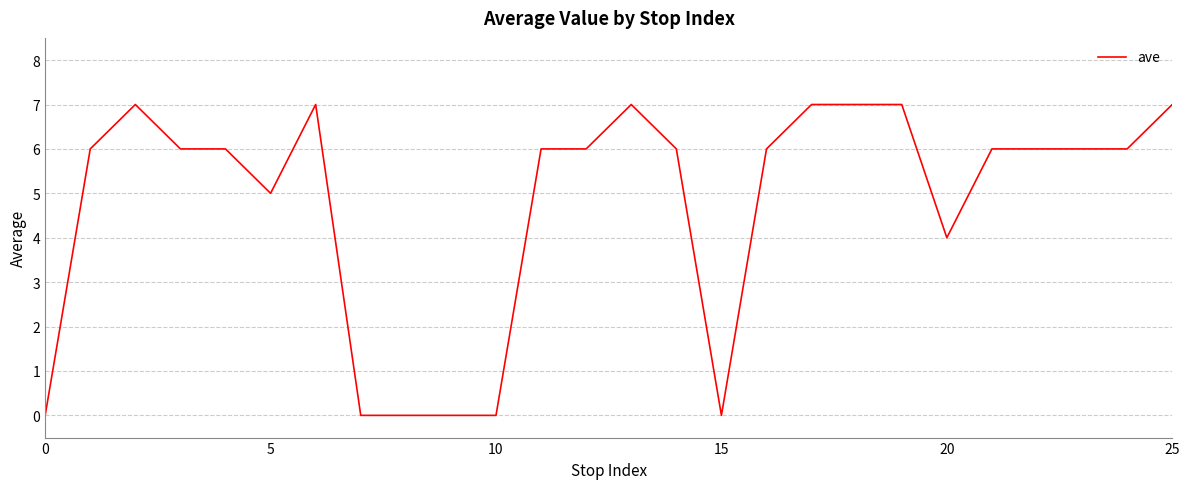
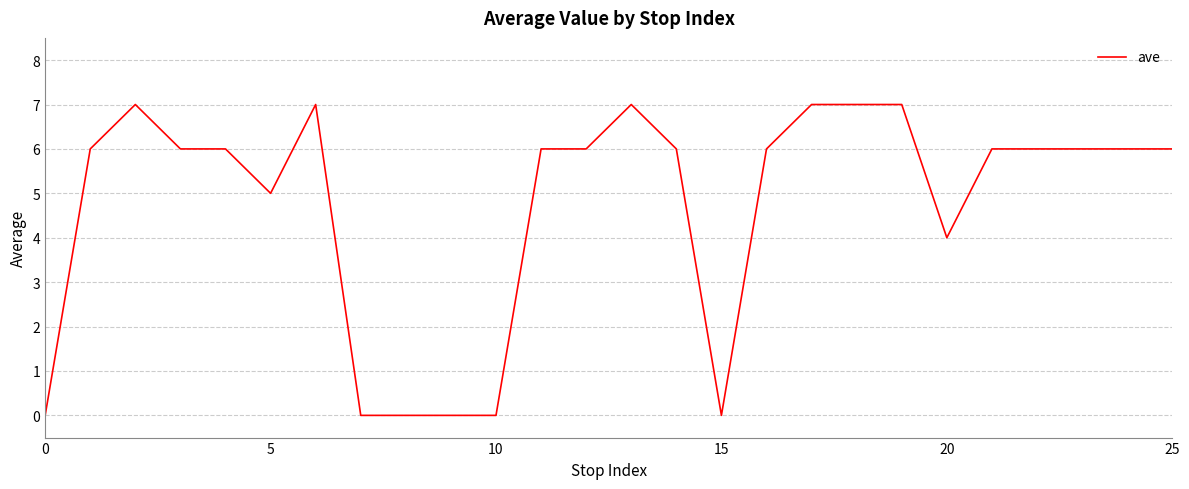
25: 7 -> 6
